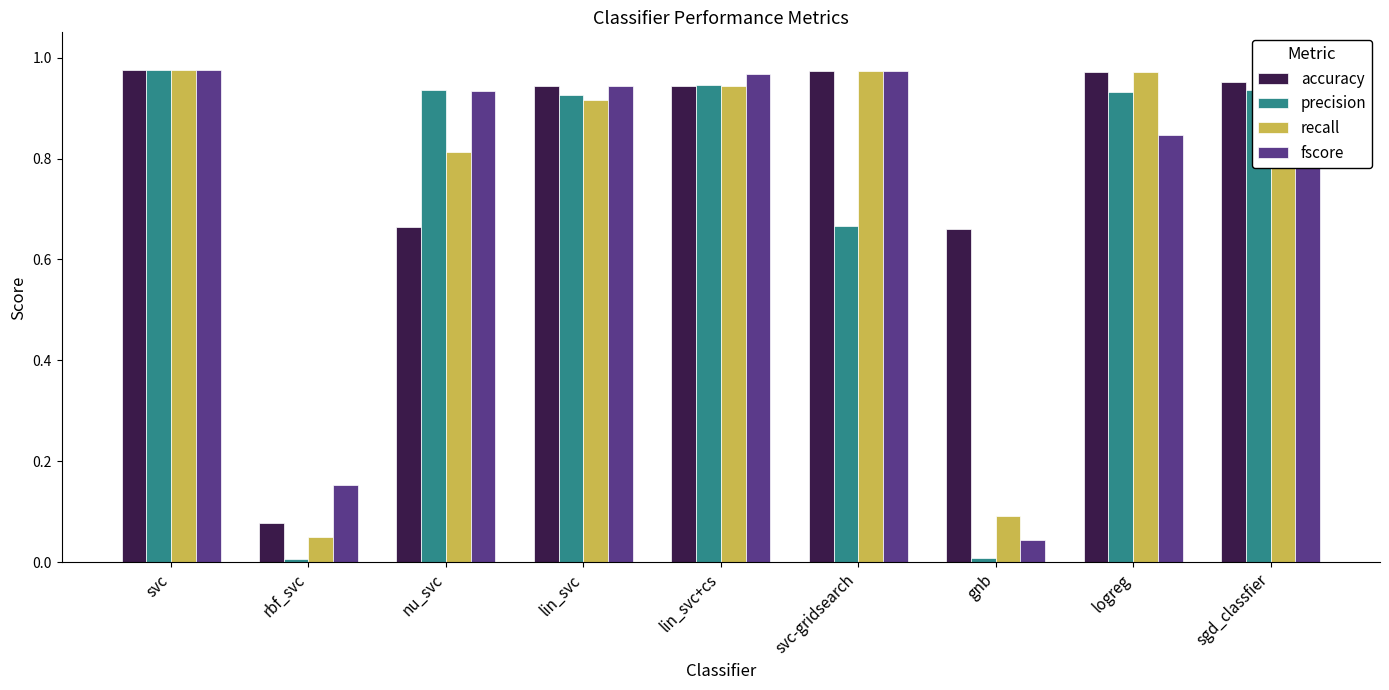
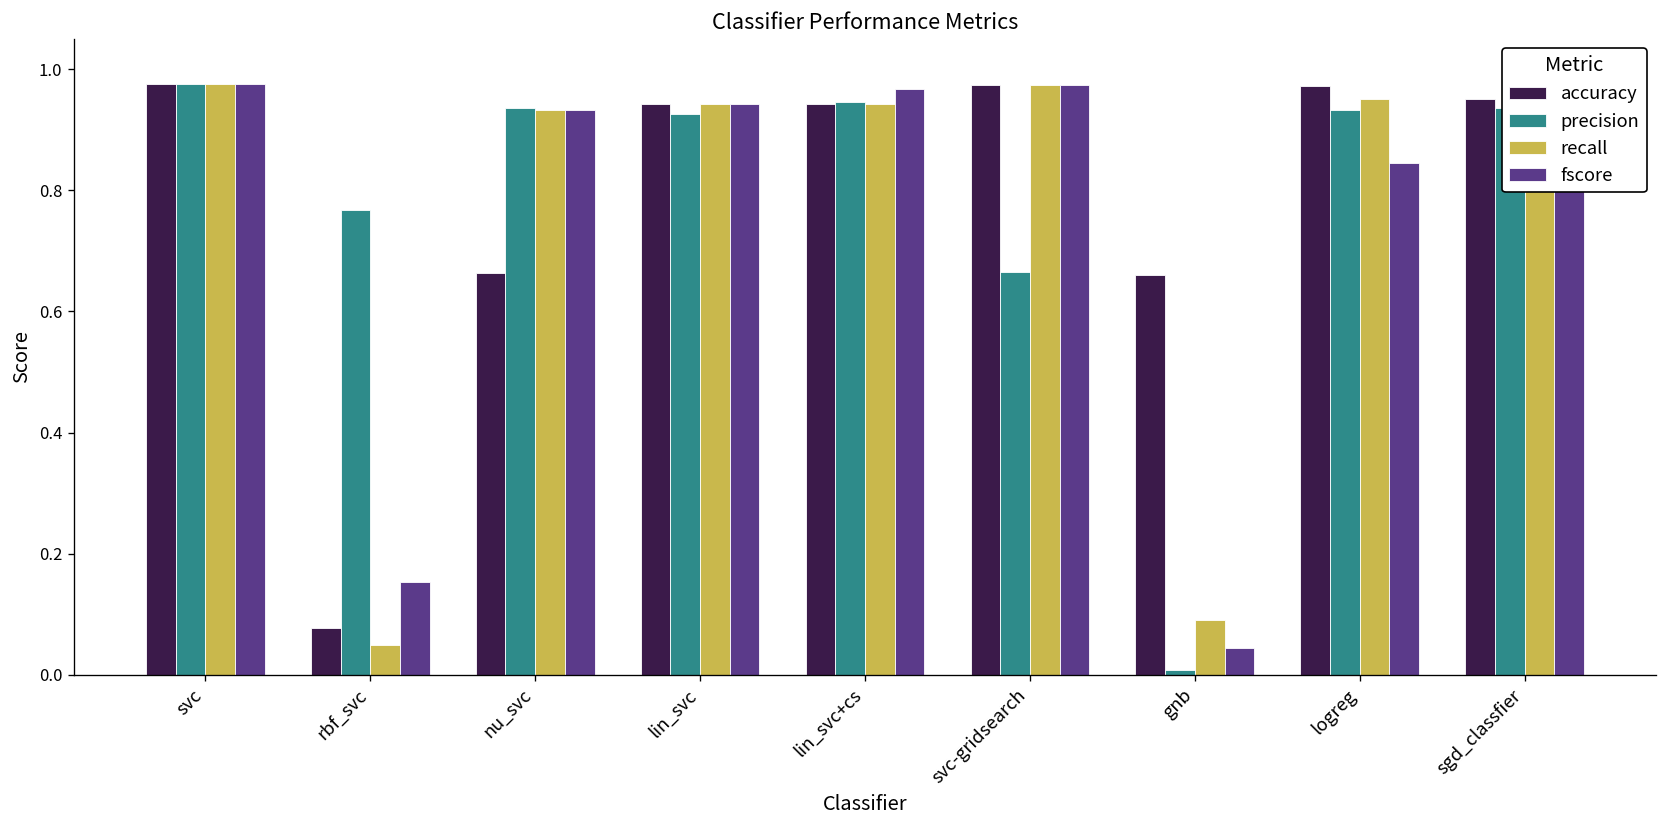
precision, rbf_svc: 0.01 -> 0.77
recall, nu_svc: 0.81 -> 0.93
recall, lin_svc: 0.92 -> 0.94
recall, logreg: 0.97 -> 0.95
